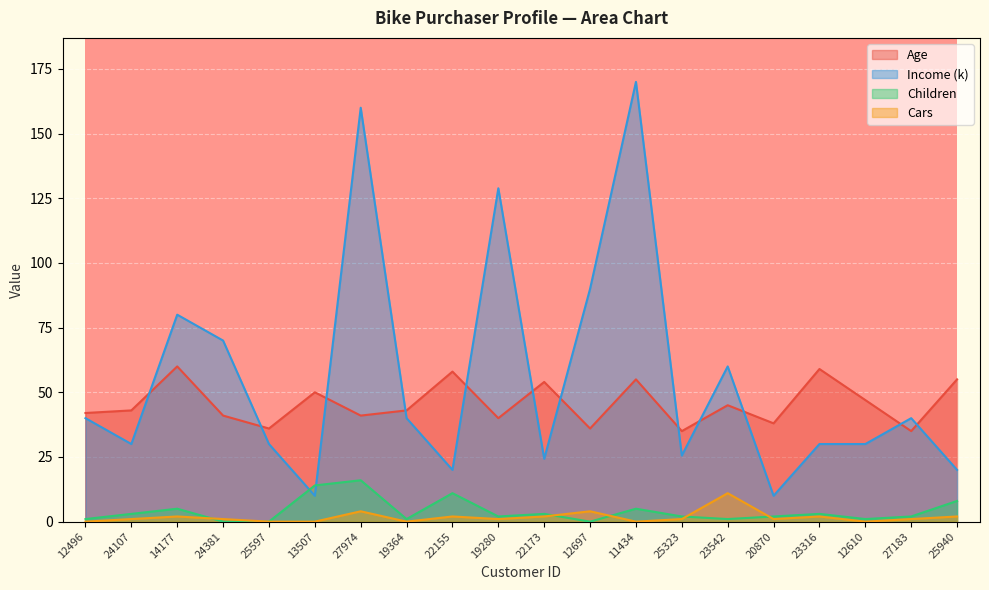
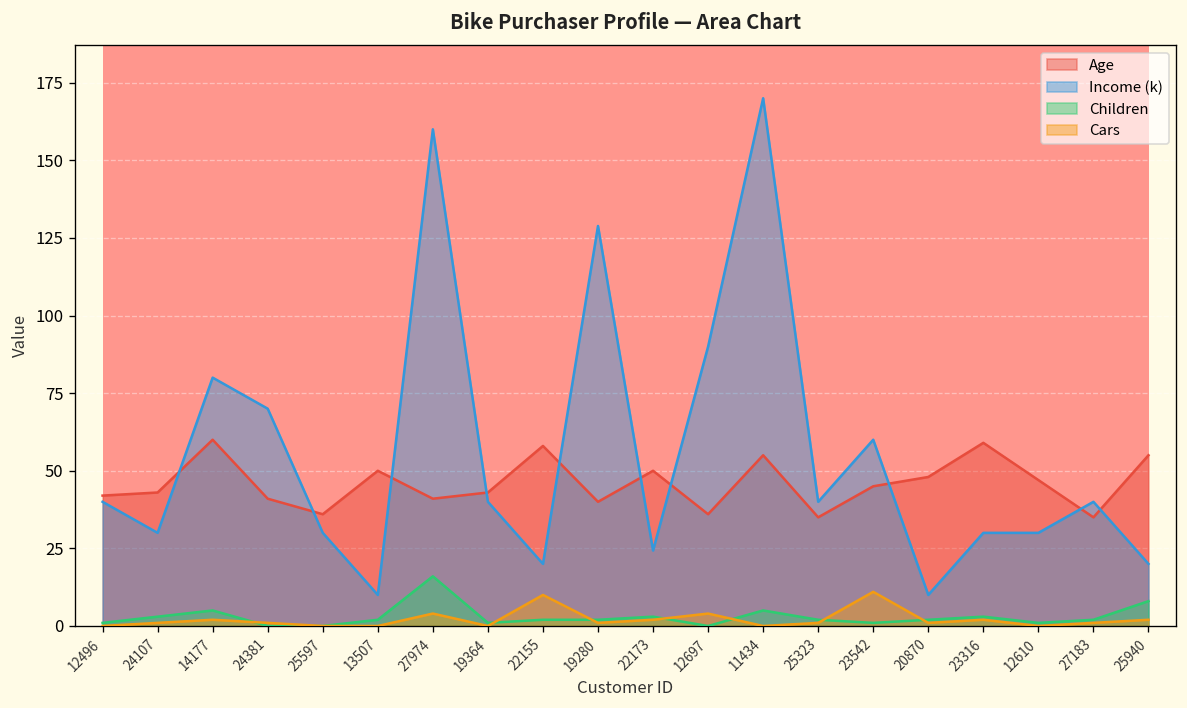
Children, 13507: 14 -> 2
Children, 22155: 11 -> 2
Cars, 22155: 2 -> 10
Age, 22173: 54 -> 50
Income (k), 25323: 26 -> 40
Age, 20870: 38 -> 48
